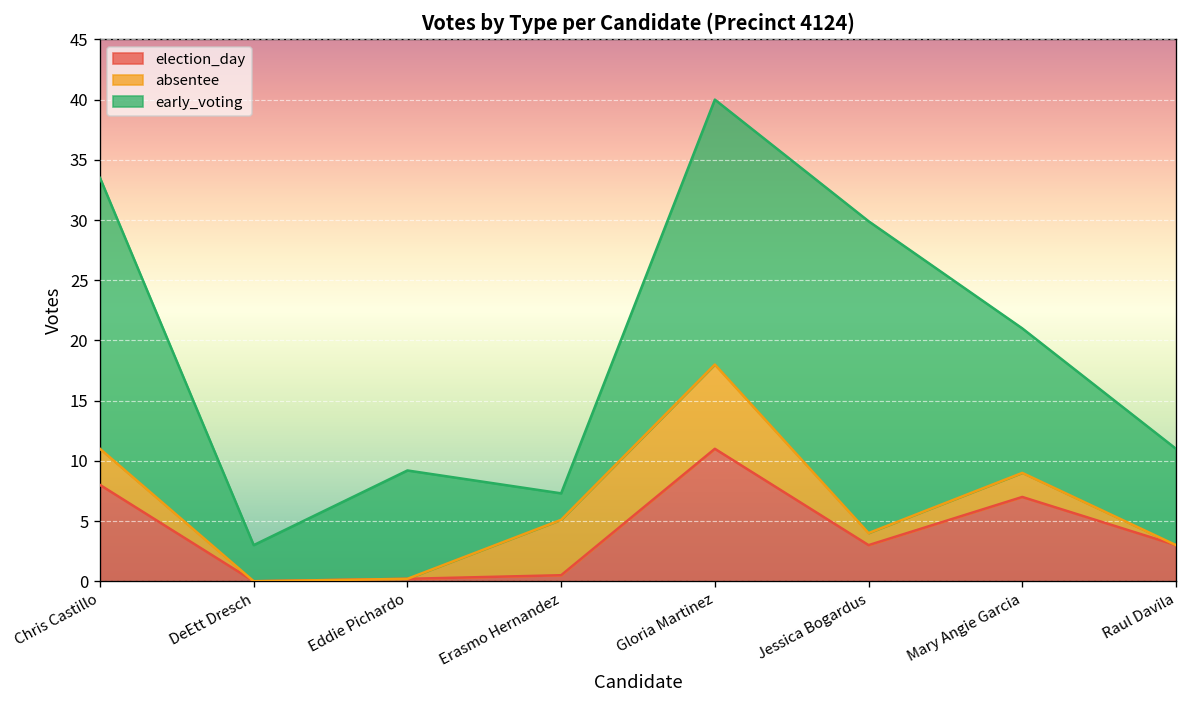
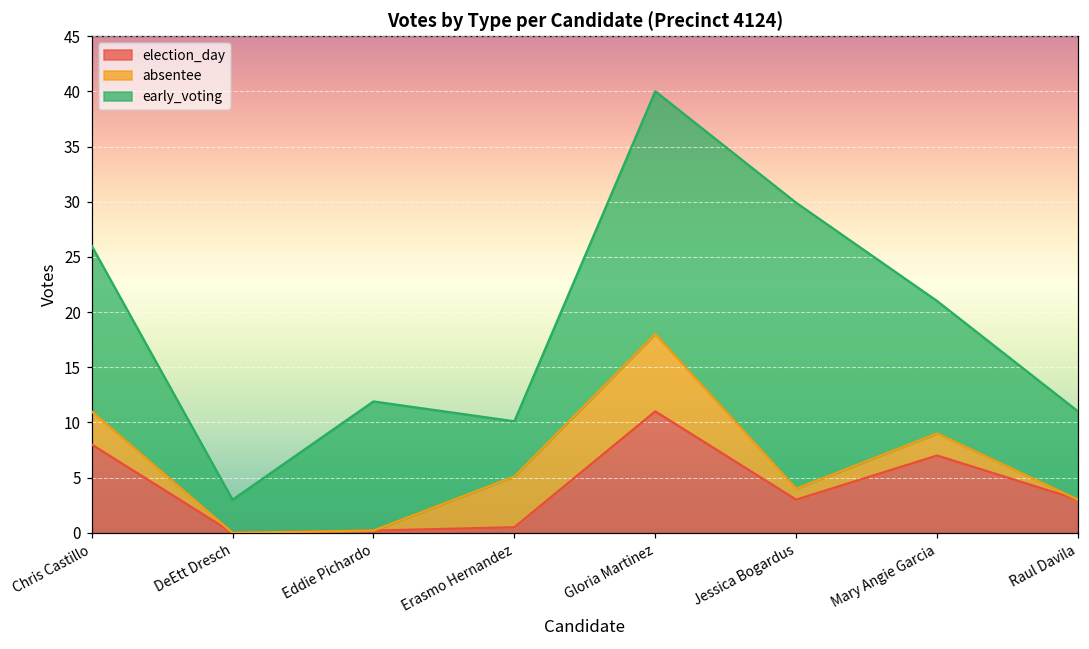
early_voting, Chris Castillo: 22.5 -> 15.0
early_voting, Eddie Pichardo: 9.0 -> 11.7
early_voting, Erasmo Hernandez: 2.2 -> 5.0
